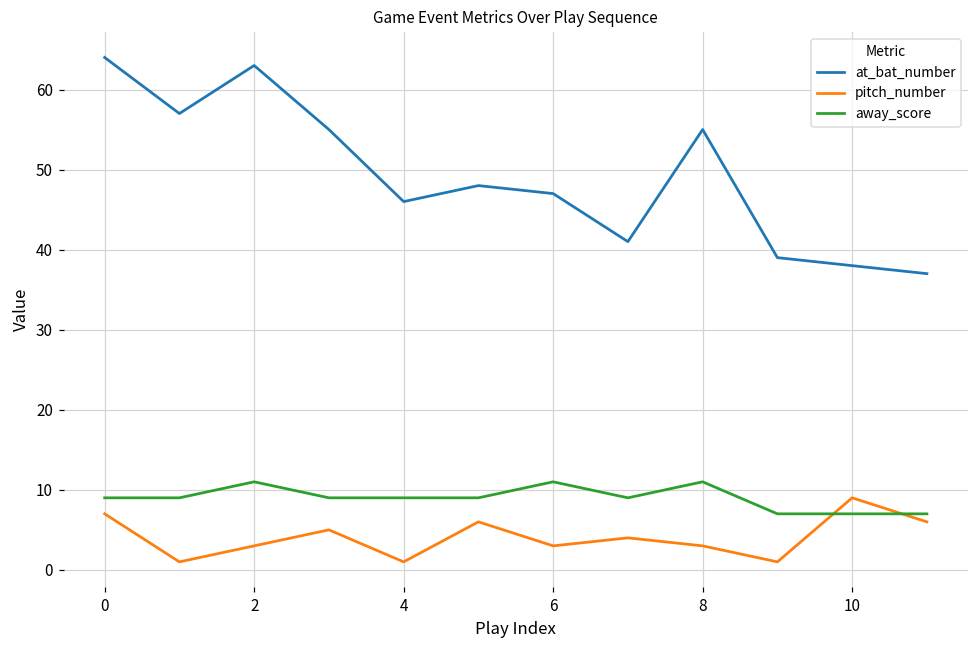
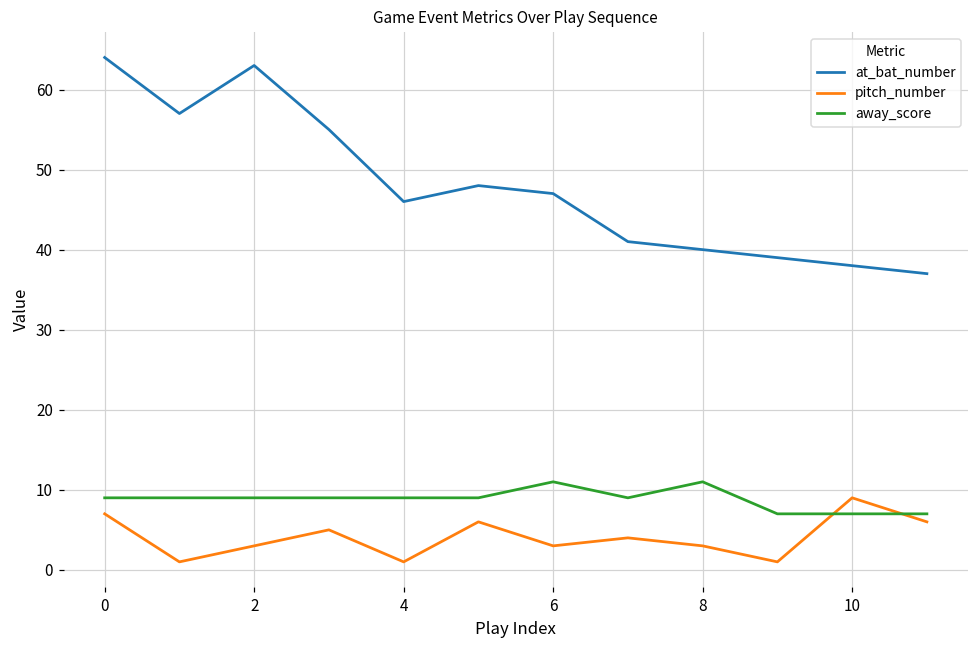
away_score, 2: 11 -> 9
at_bat_number, 8: 55 -> 40
